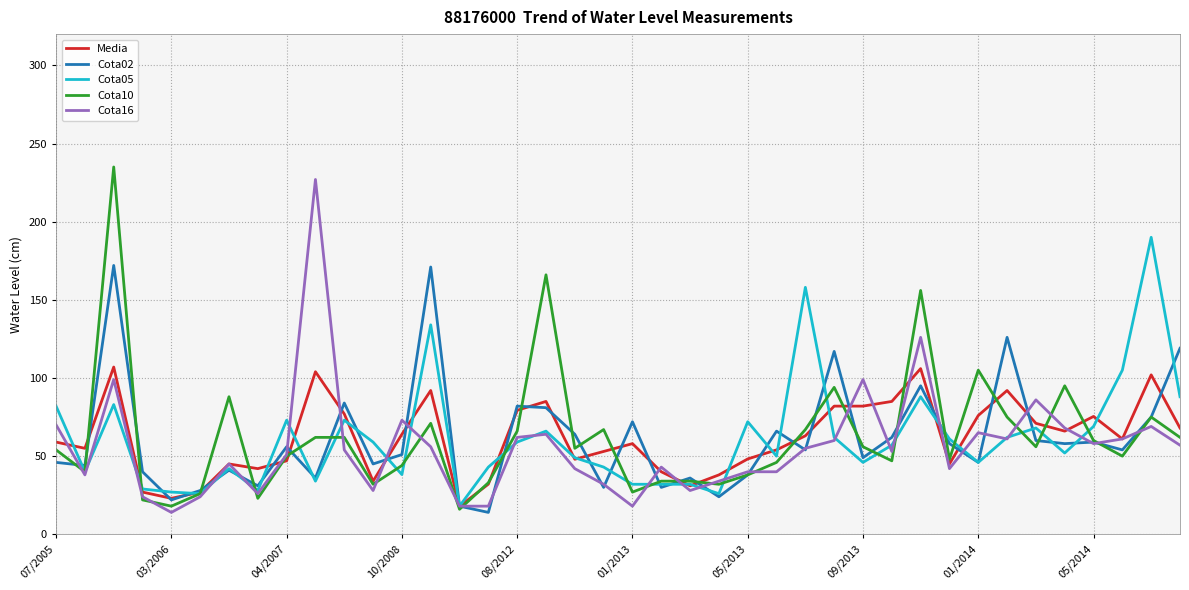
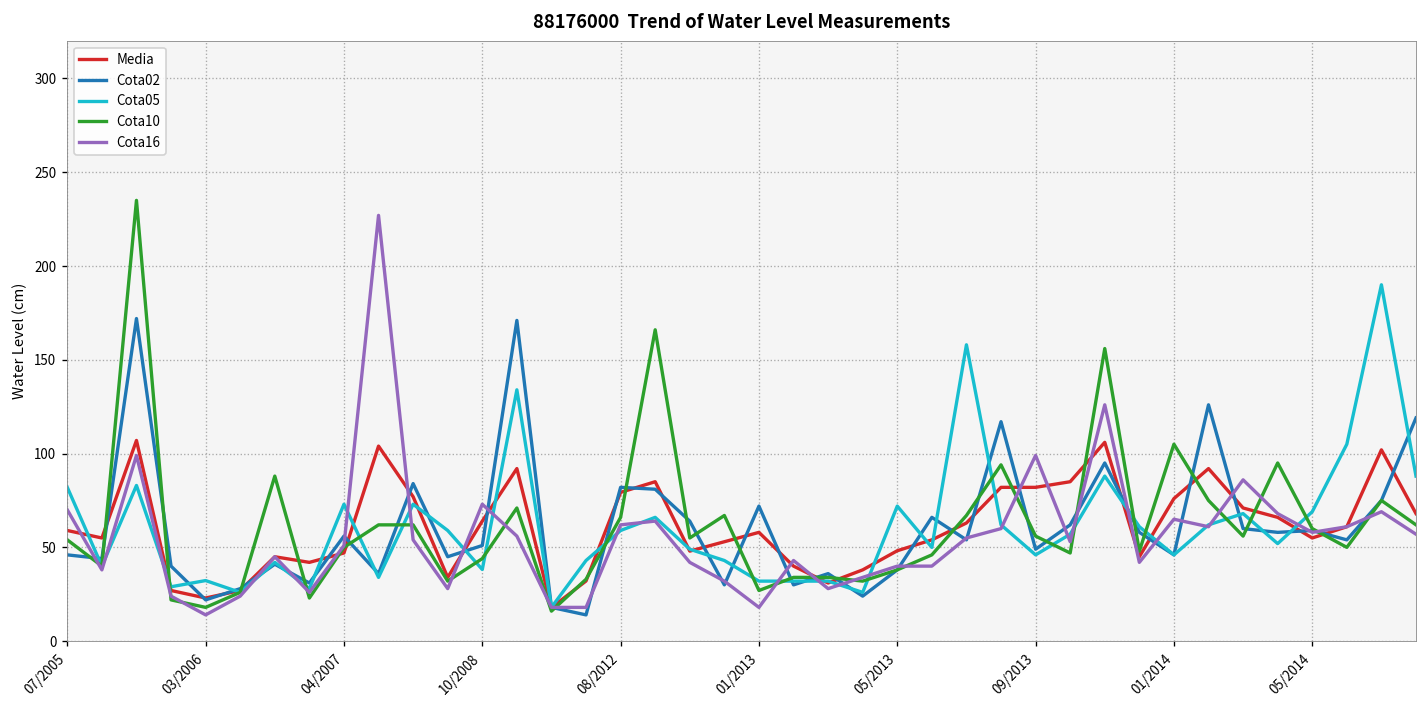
Cota05, 03/2006: 27 -> 32
Media, 05/2014: 75 -> 55
